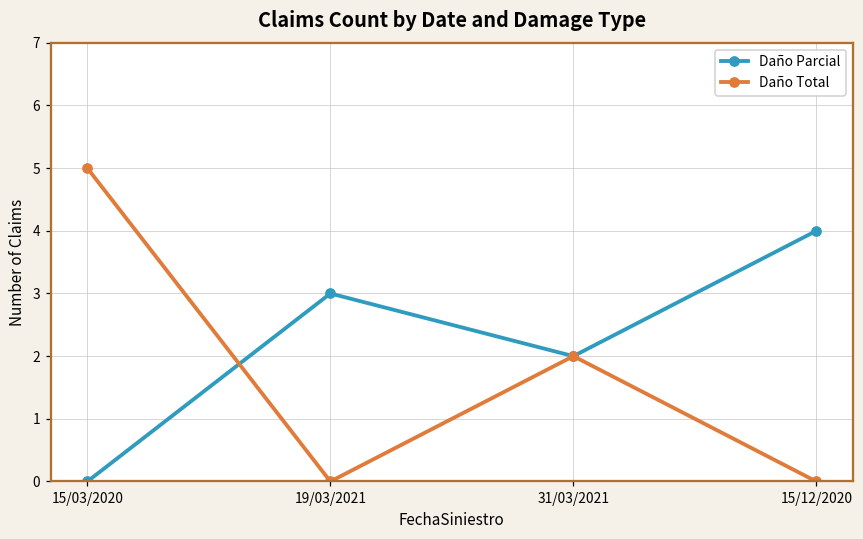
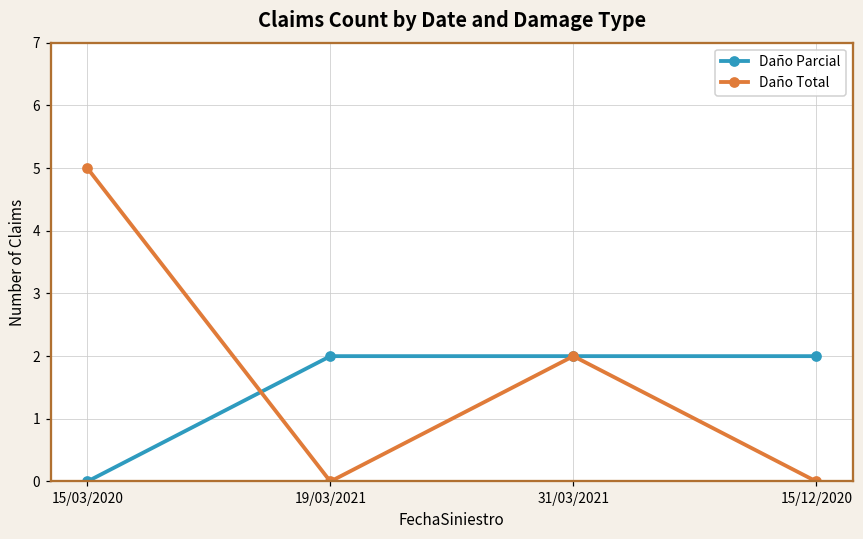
Daño Parcial, 19/03/2021: 3 -> 2
Daño Parcial, 15/12/2020: 4 -> 2
